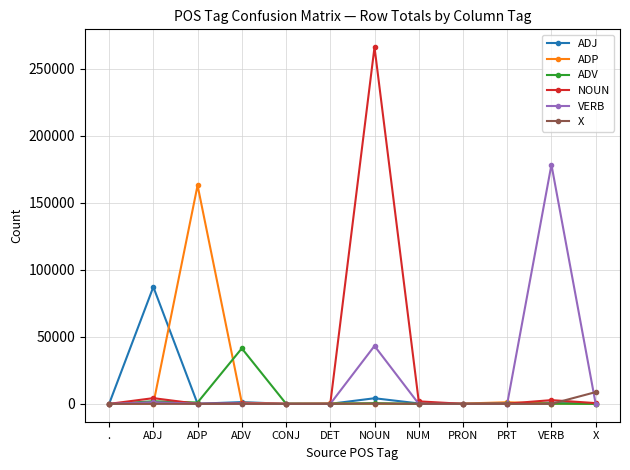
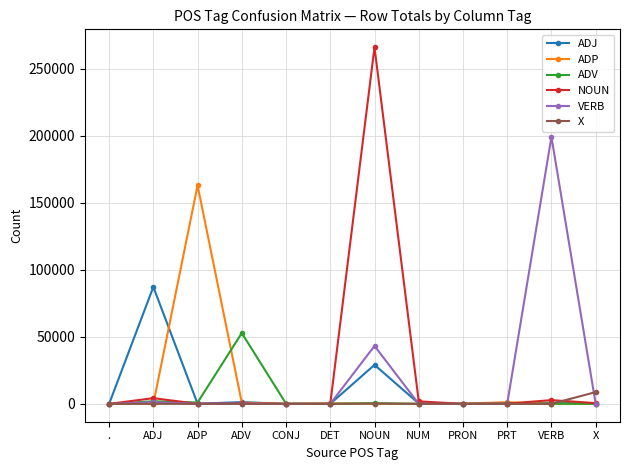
ADV, ADV: 41000 -> 53000
ADJ, NOUN: 4000 -> 29000
VERB, VERB: 178000 -> 199000
